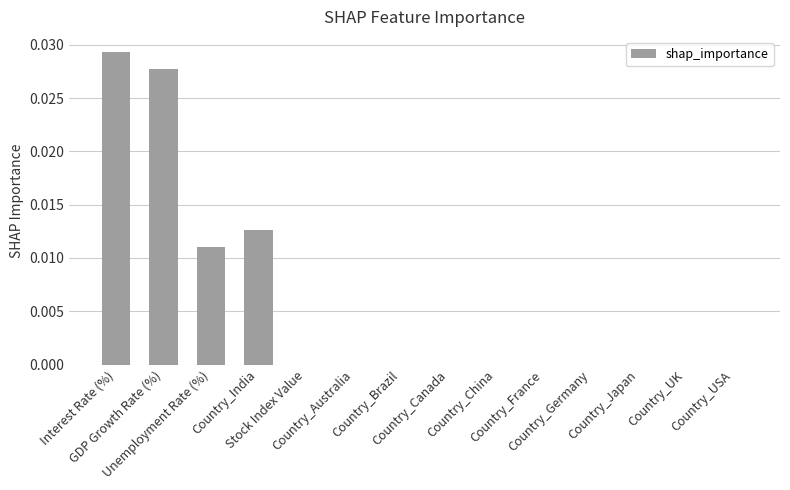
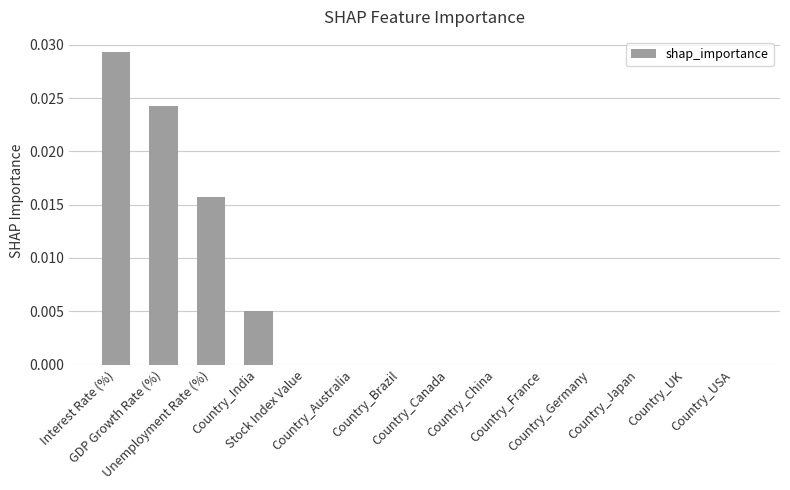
GDP Growth Rate (%): 0.0277 -> 0.0243
Unemployment Rate (%): 0.0110 -> 0.0157
Country_India: 0.0127 -> 0.0050
